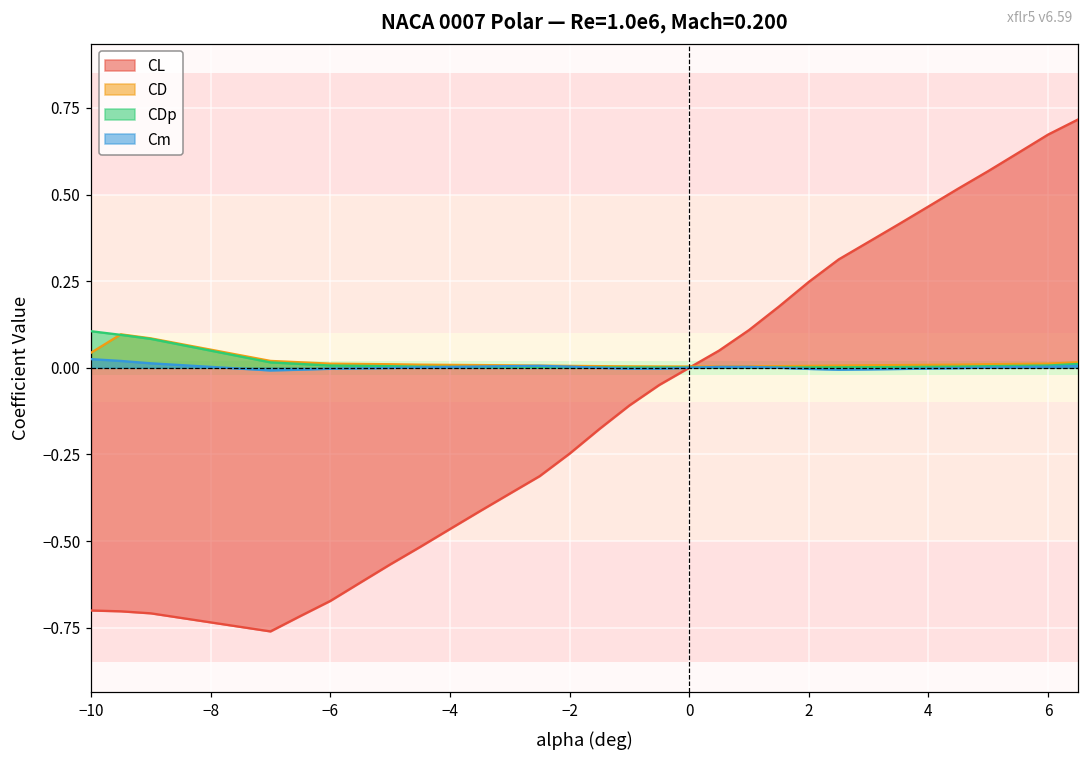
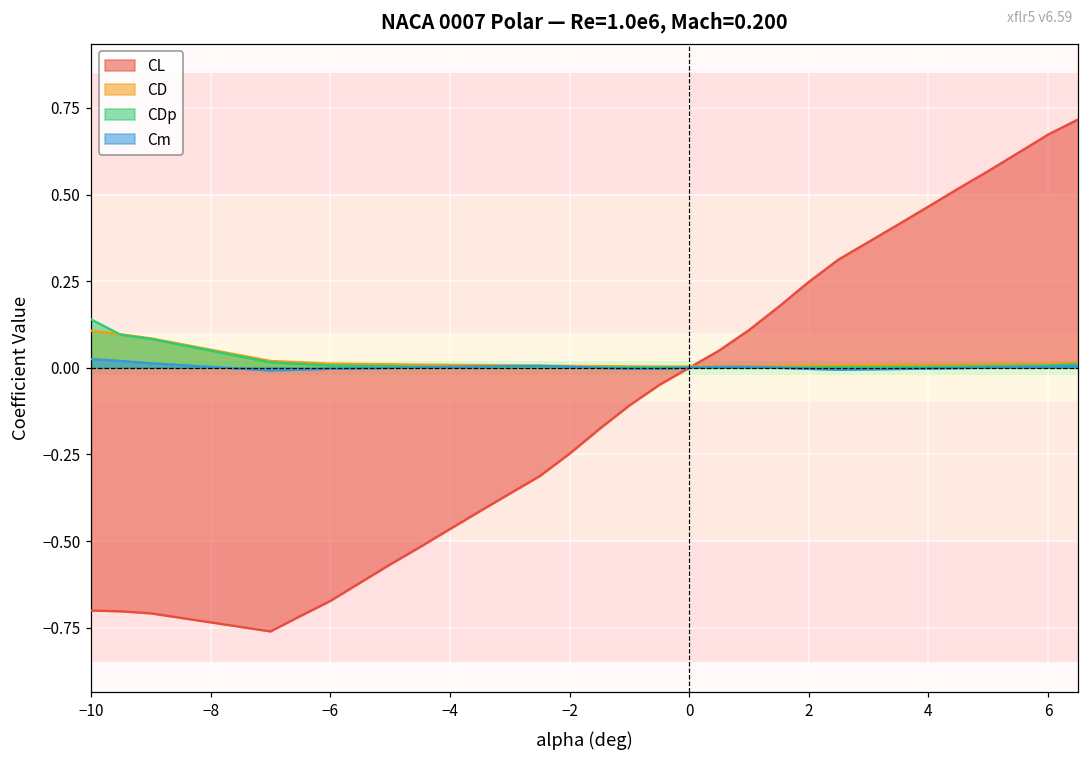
CD, −10: 0.04 -> 0.11
CDp, −10: 0.11 -> 0.14
